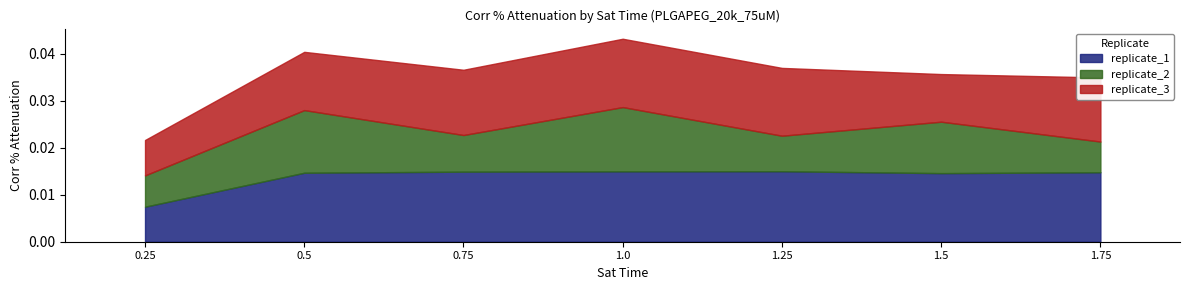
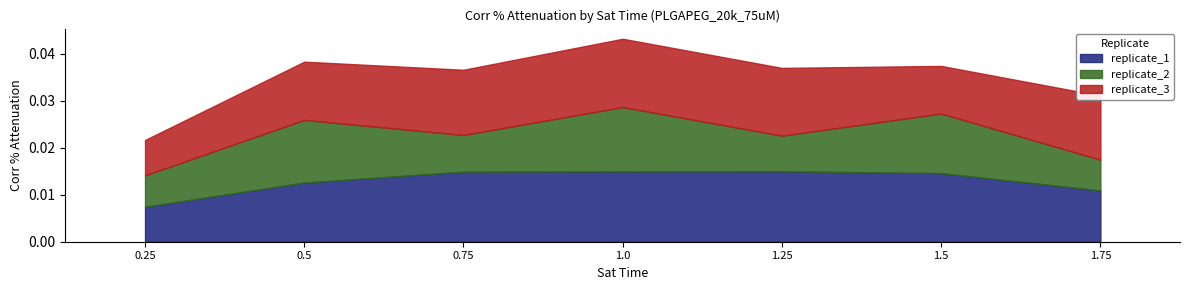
replicate_1, 0.5: 0.015 -> 0.013
replicate_2, 1.5: 0.011 -> 0.013
replicate_1, 1.75: 0.015 -> 0.011
